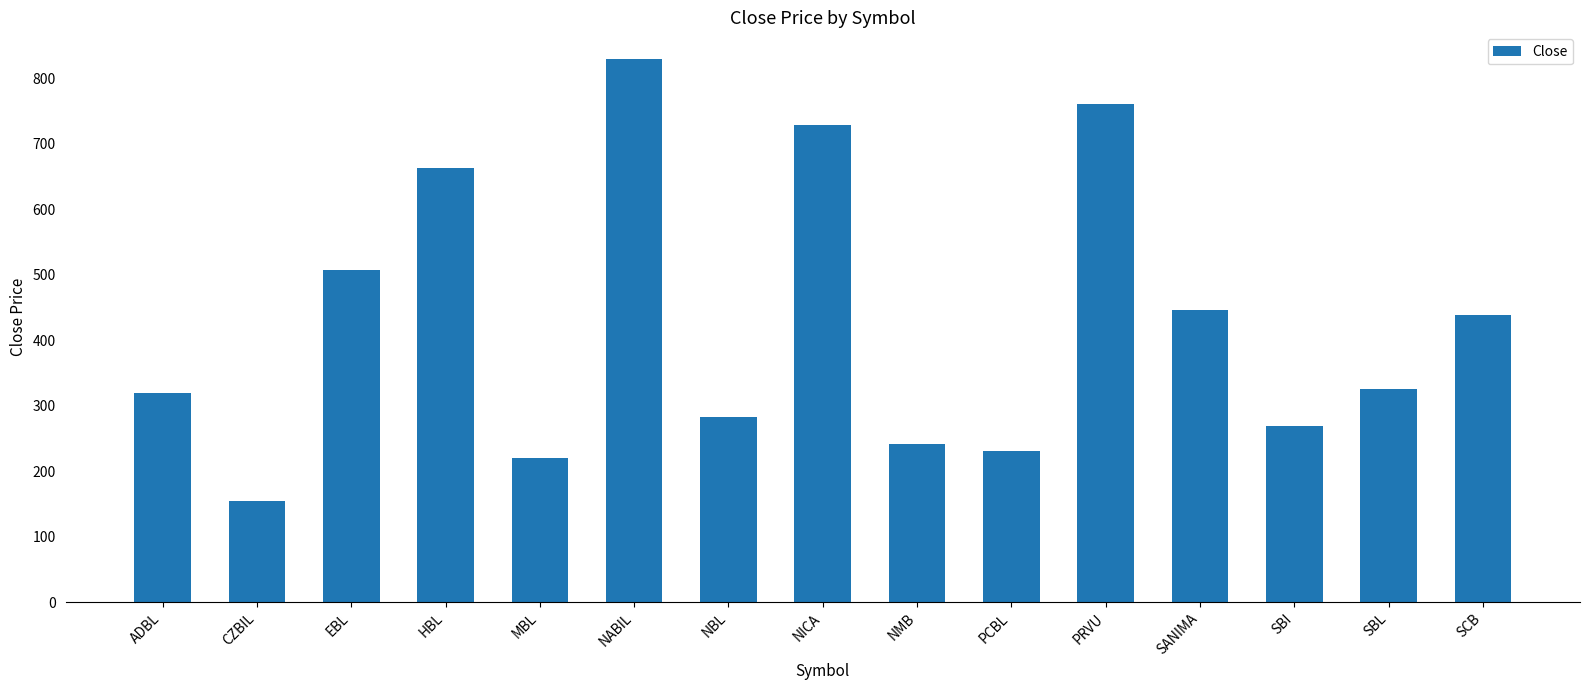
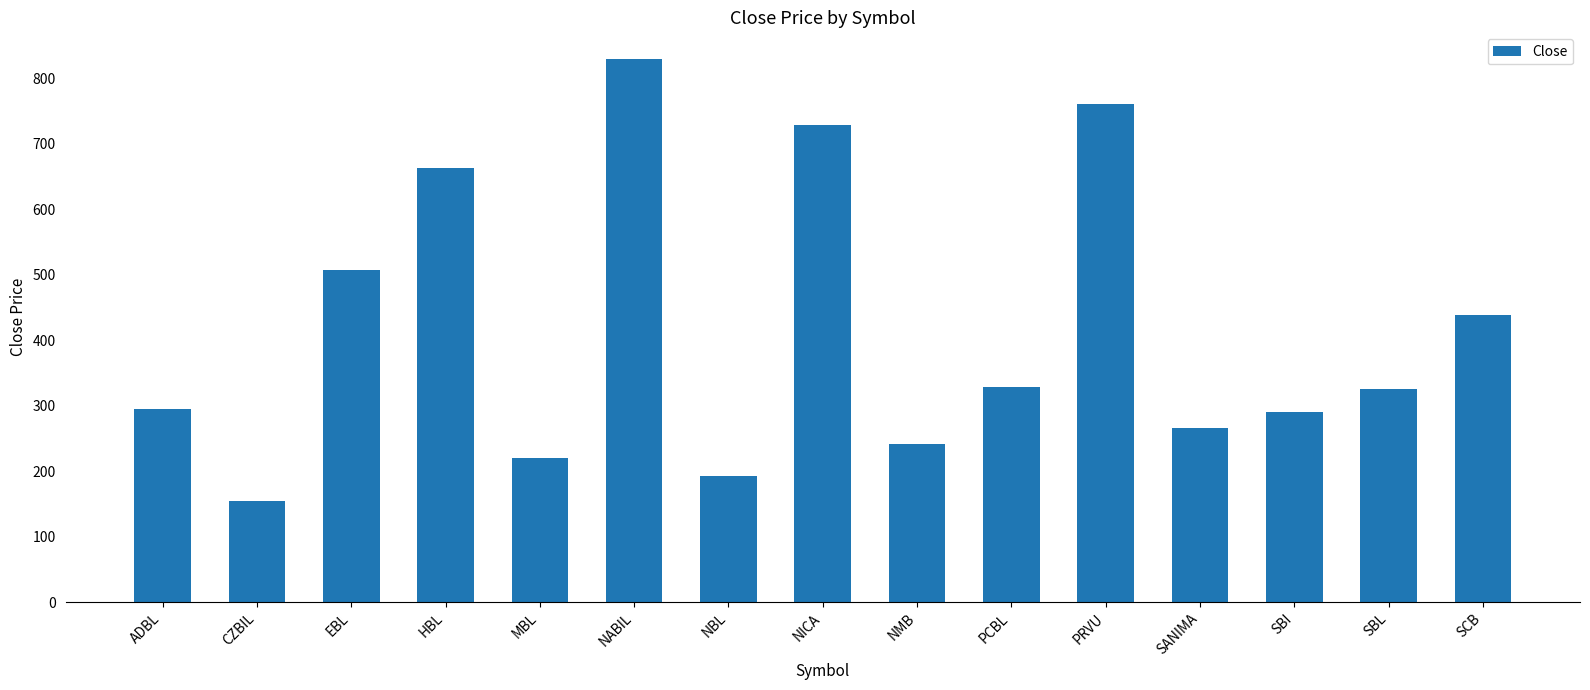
ADBL: 320 -> 300
NBL: 280 -> 190
PCBL: 230 -> 330
SANIMA: 450 -> 270
SBI: 270 -> 290
